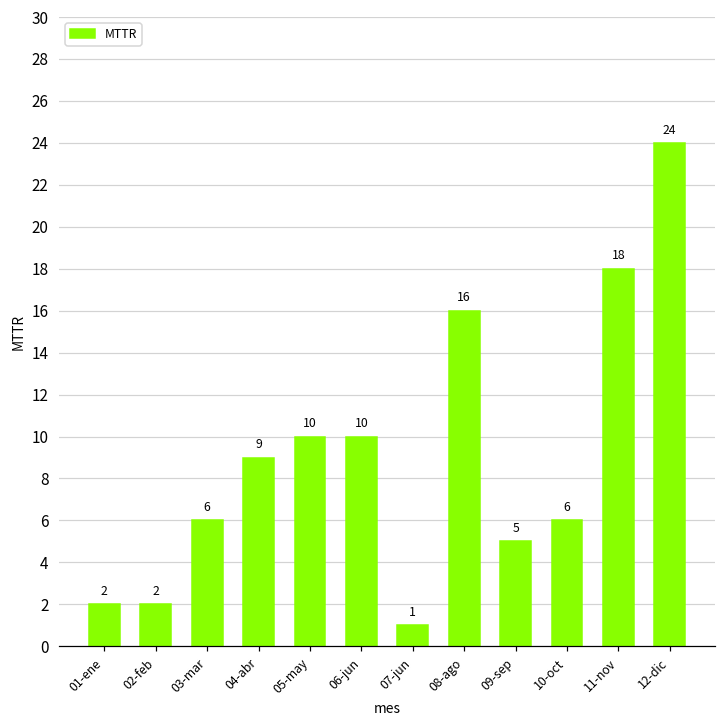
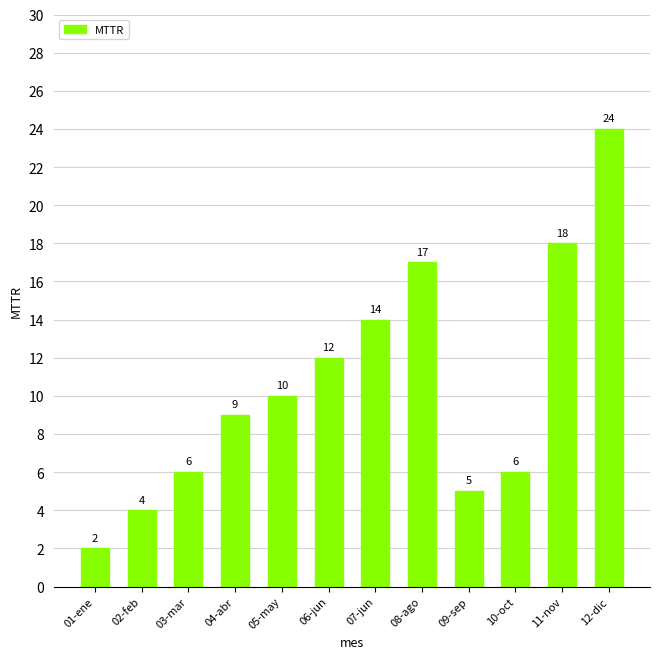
02-feb: 2 -> 4
06-jun: 10 -> 12
07-jun: 1 -> 14
08-ago: 16 -> 17
